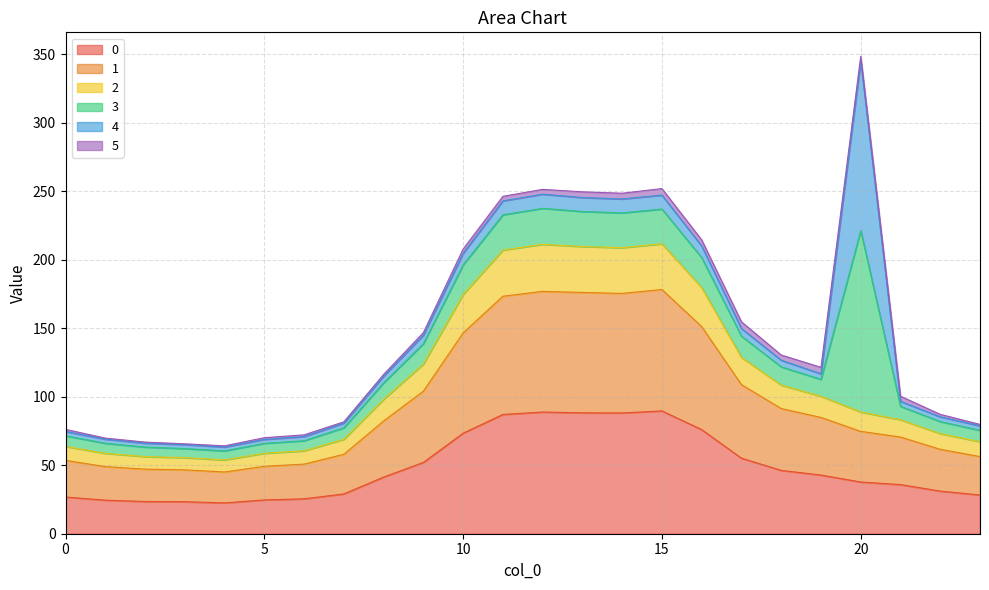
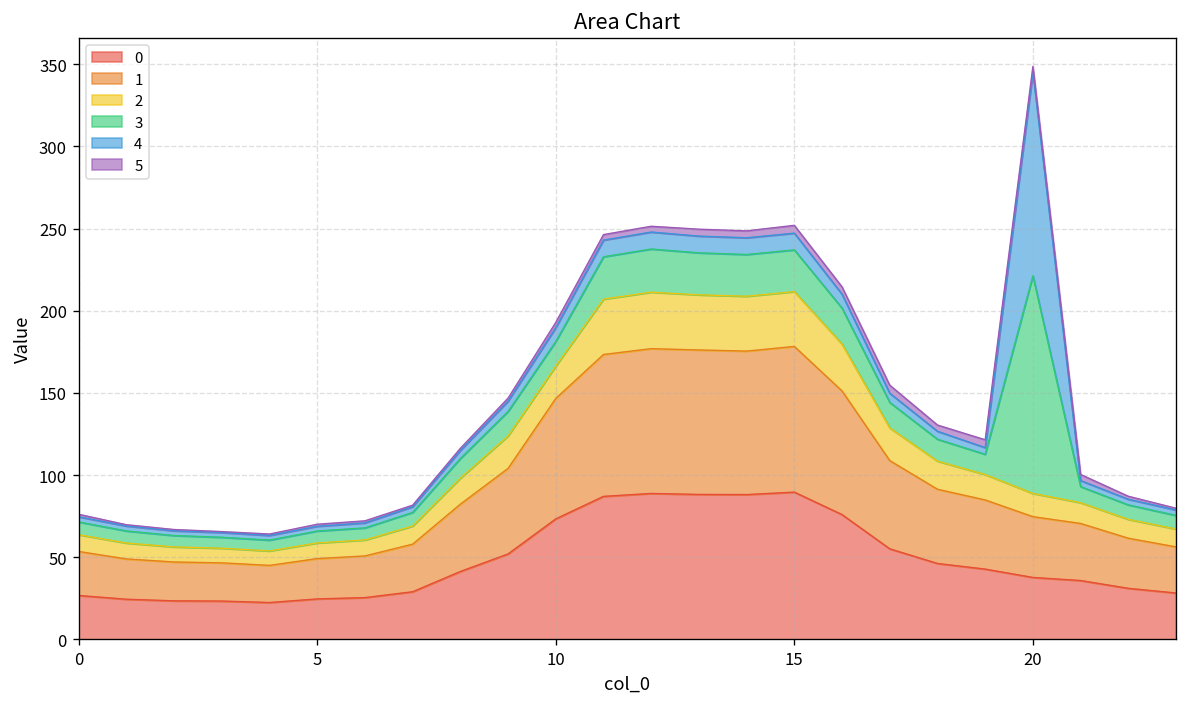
2, 10: 28 -> 20
3, 10: 22 -> 15
